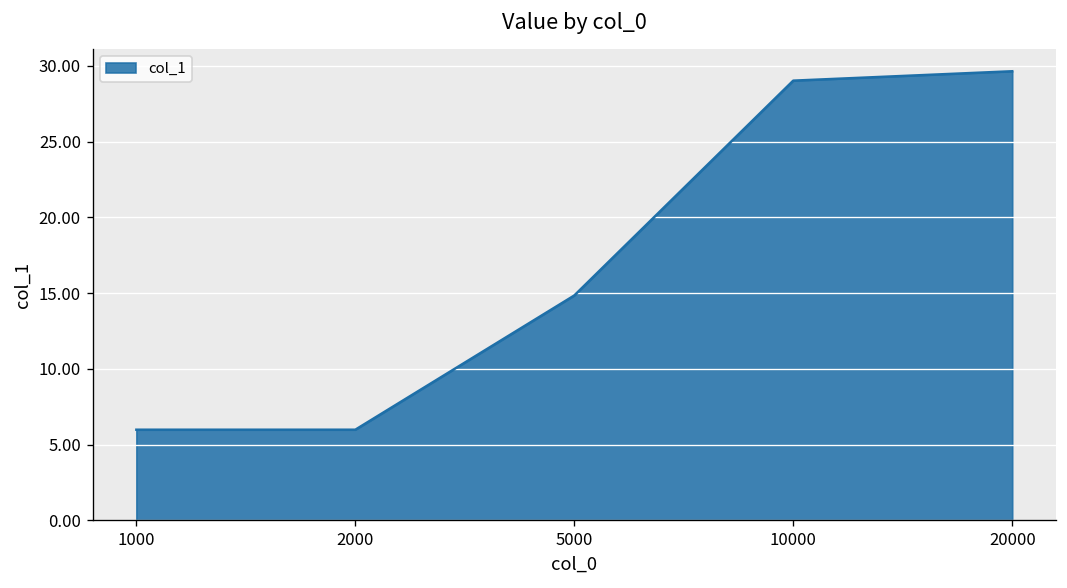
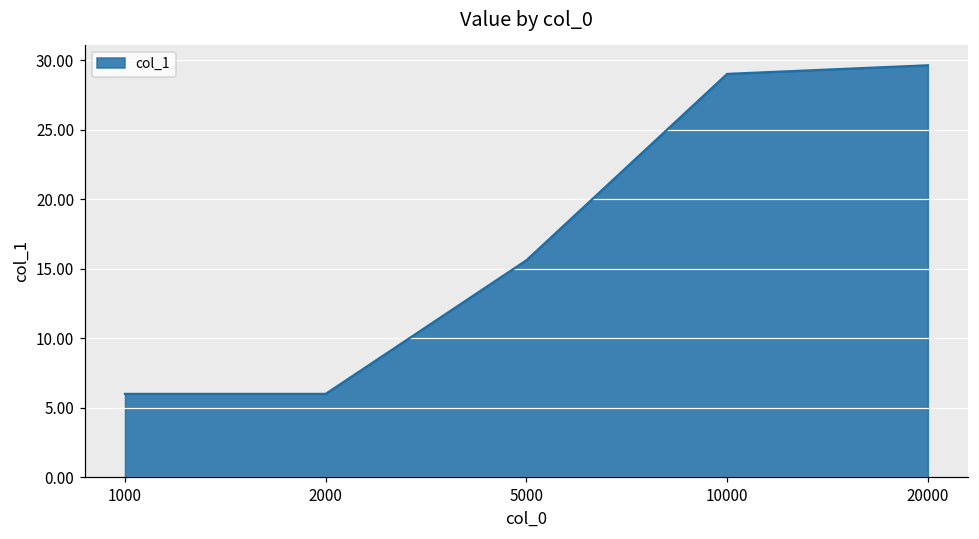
5000: 14.9 -> 15.6
